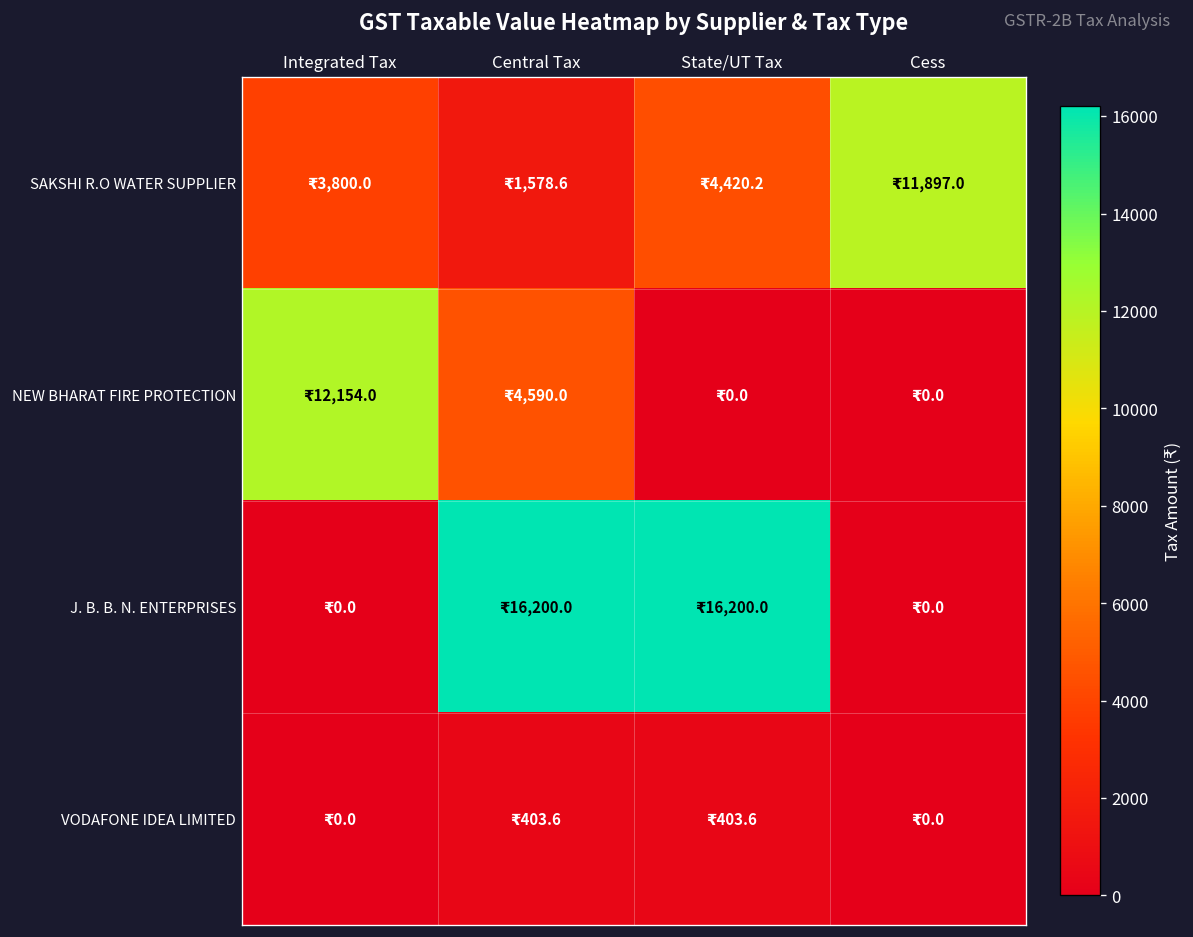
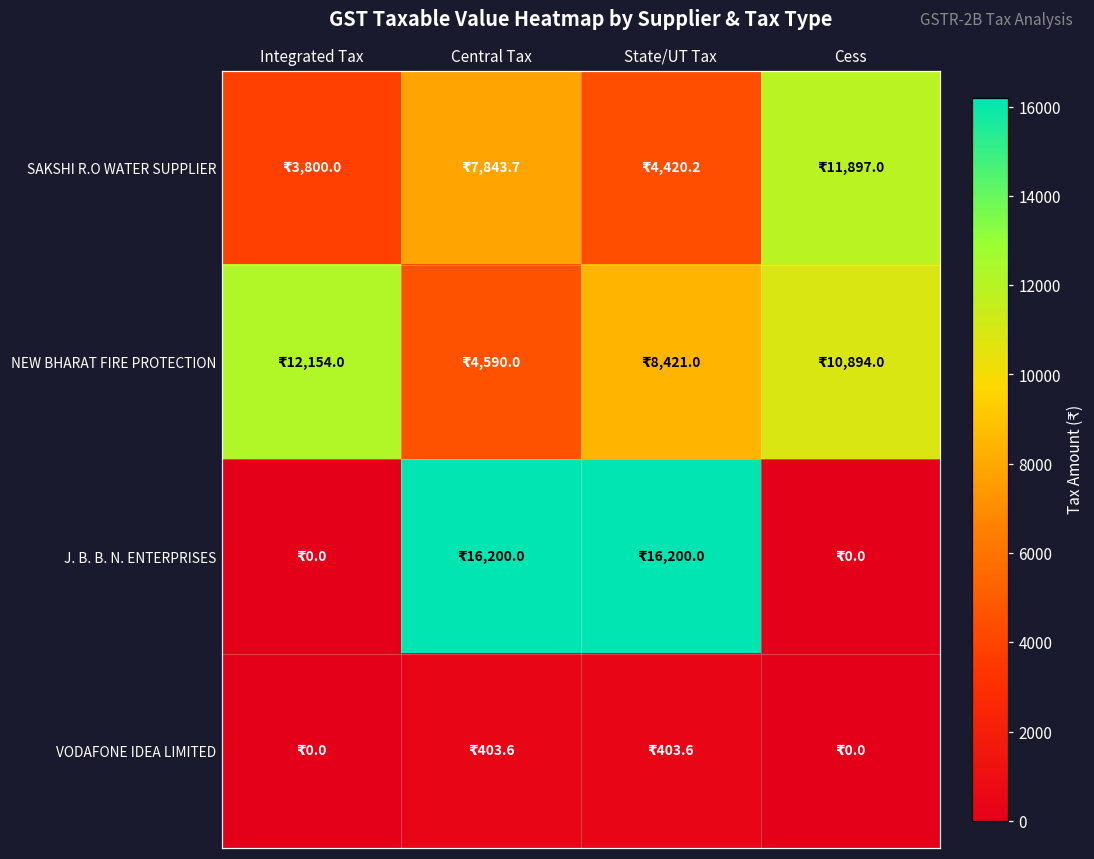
SAKSHI R.O WATER SUPPLIER, Central Tax: 1,578.6 -> 7,843.7
NEW BHARAT FIRE PROTECTION, State/UT Tax: 0.0 -> 8,421.0
NEW BHARAT FIRE PROTECTION, Cess: 0.0 -> 10,894.0
